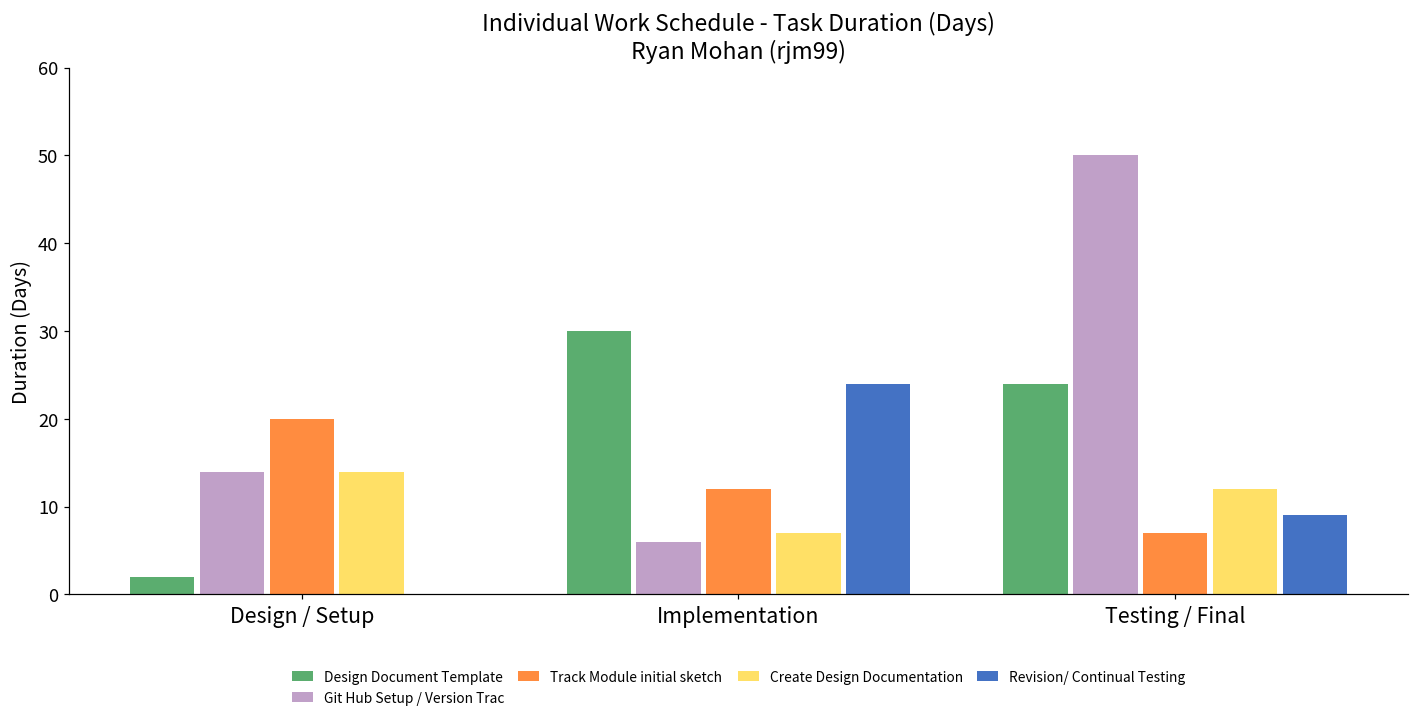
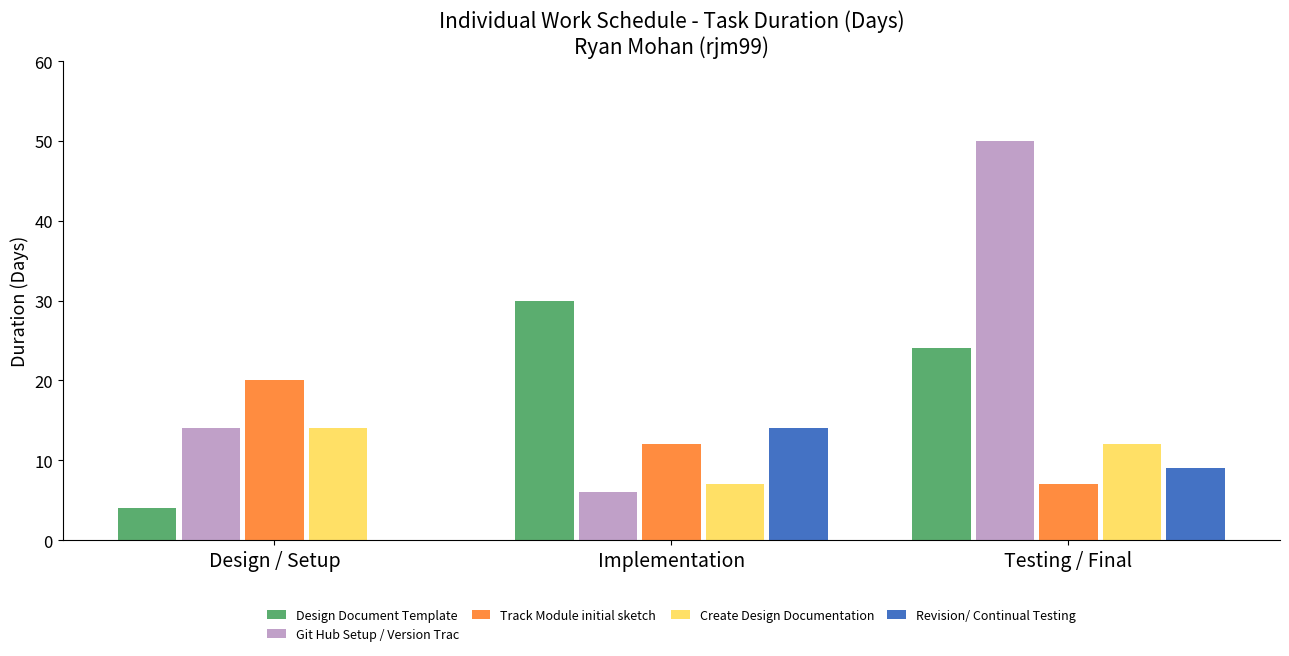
Design Document Template, Design / Setup: 2 -> 4
Revision/ Continual Testing, Implementation: 24 -> 14
